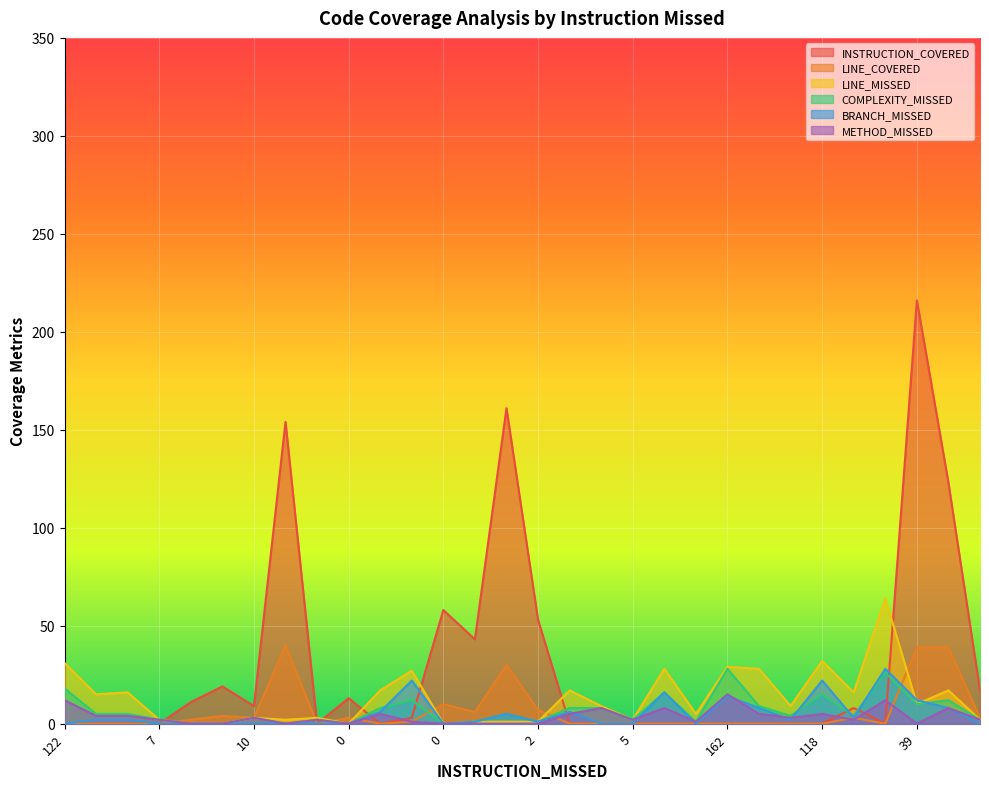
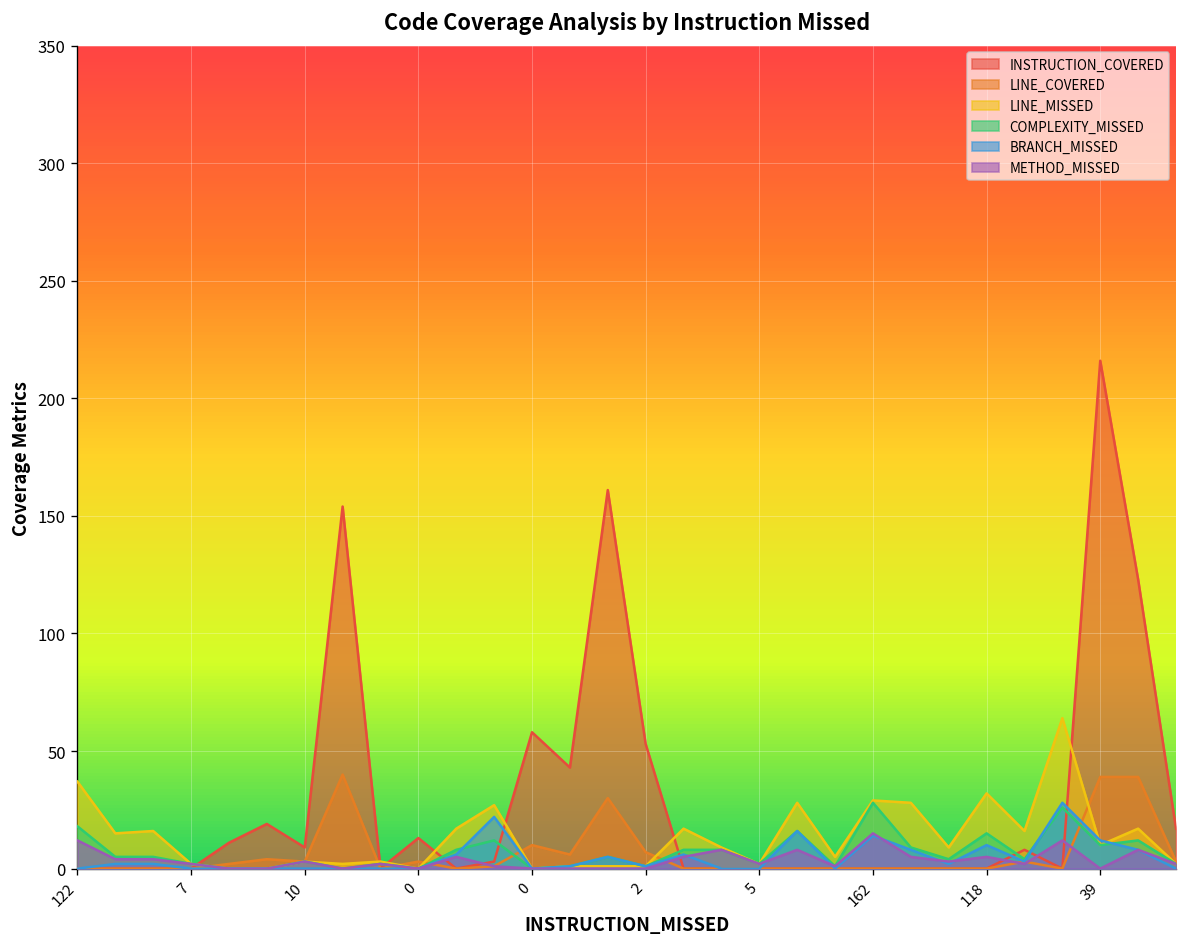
LINE_MISSED, 122: 31 -> 37
BRANCH_MISSED, 118: 22 -> 10
